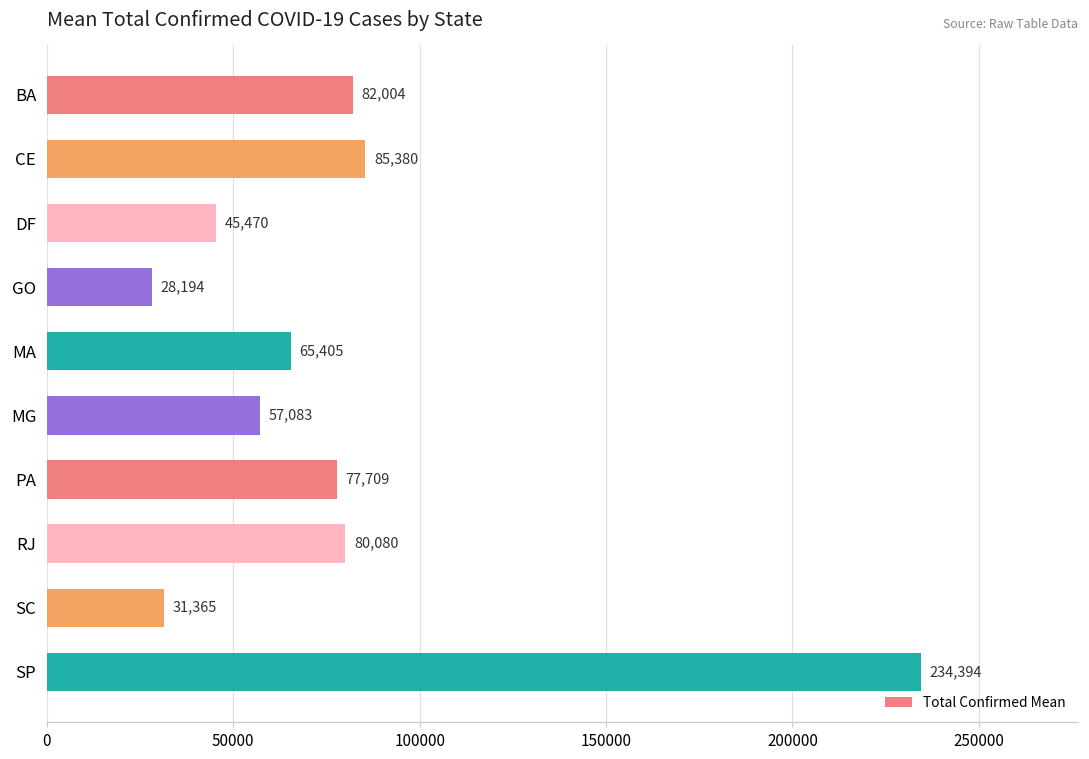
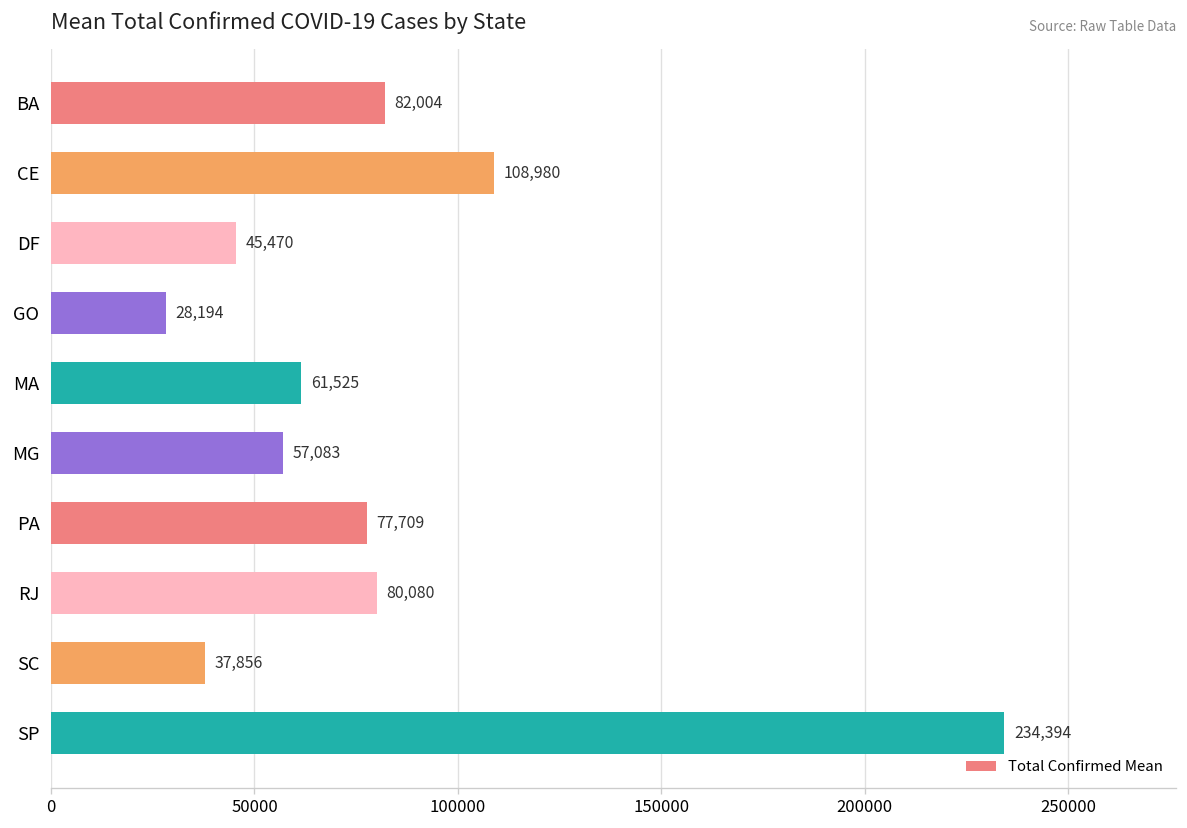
CE: 85,380 -> 108,980
MA: 65,405 -> 61,525
SC: 31,365 -> 37,856
